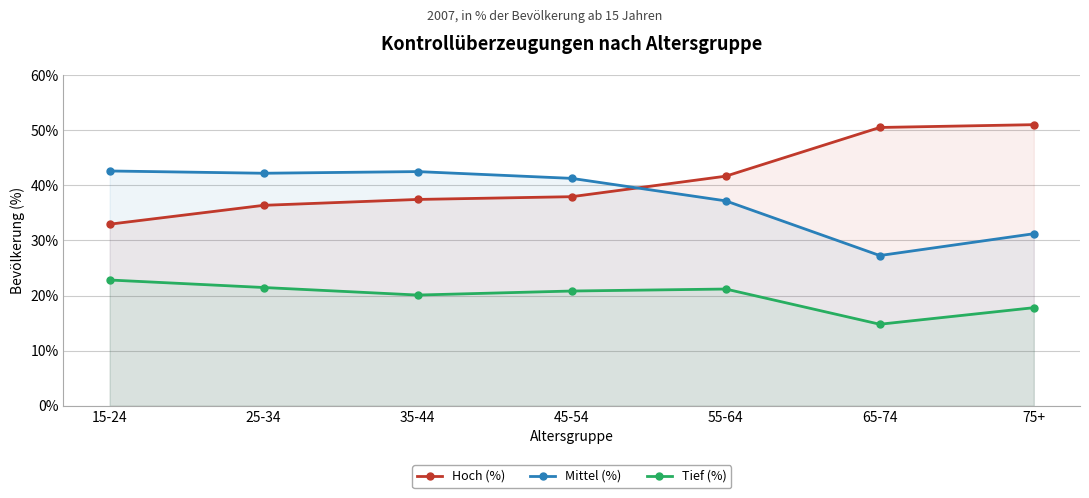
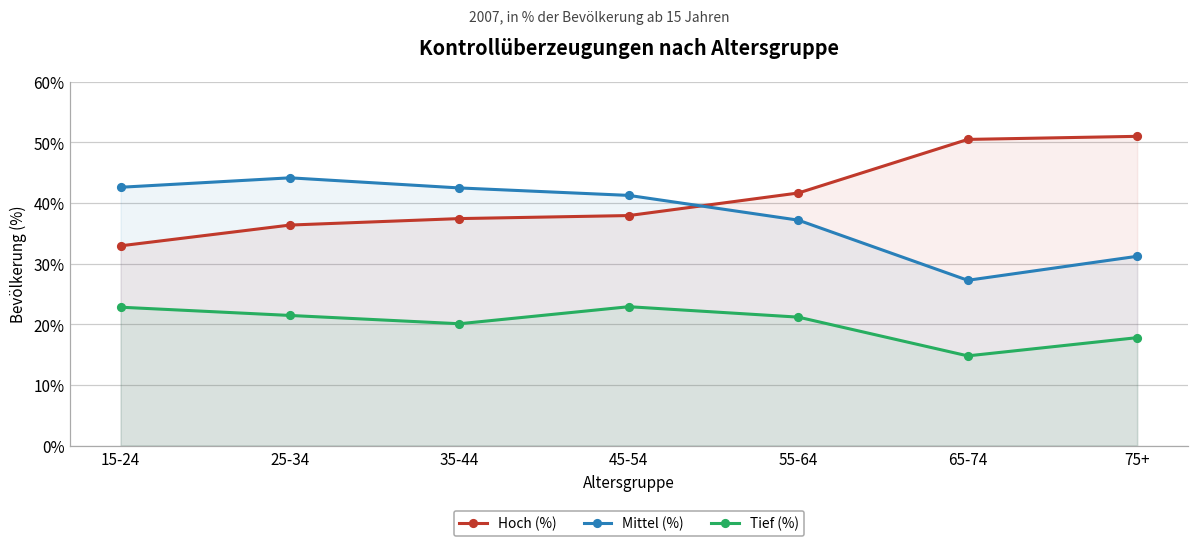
Mittel (%), 25-34: 42% -> 44%
Tief (%), 45-54: 21% -> 23%
